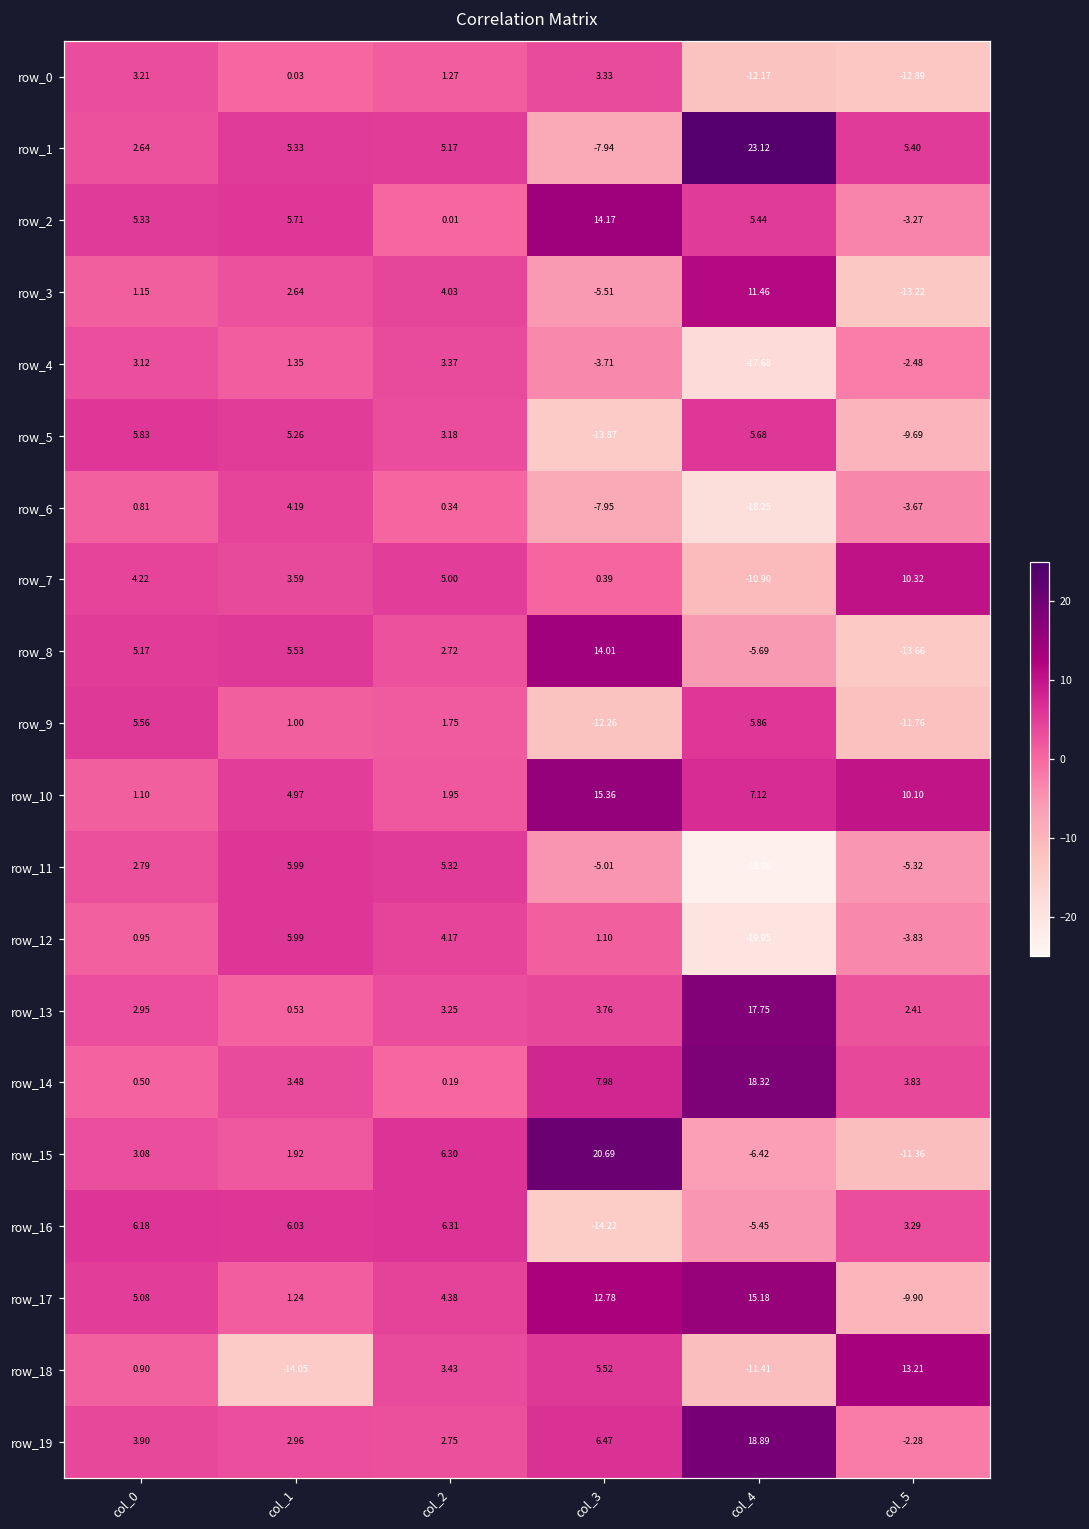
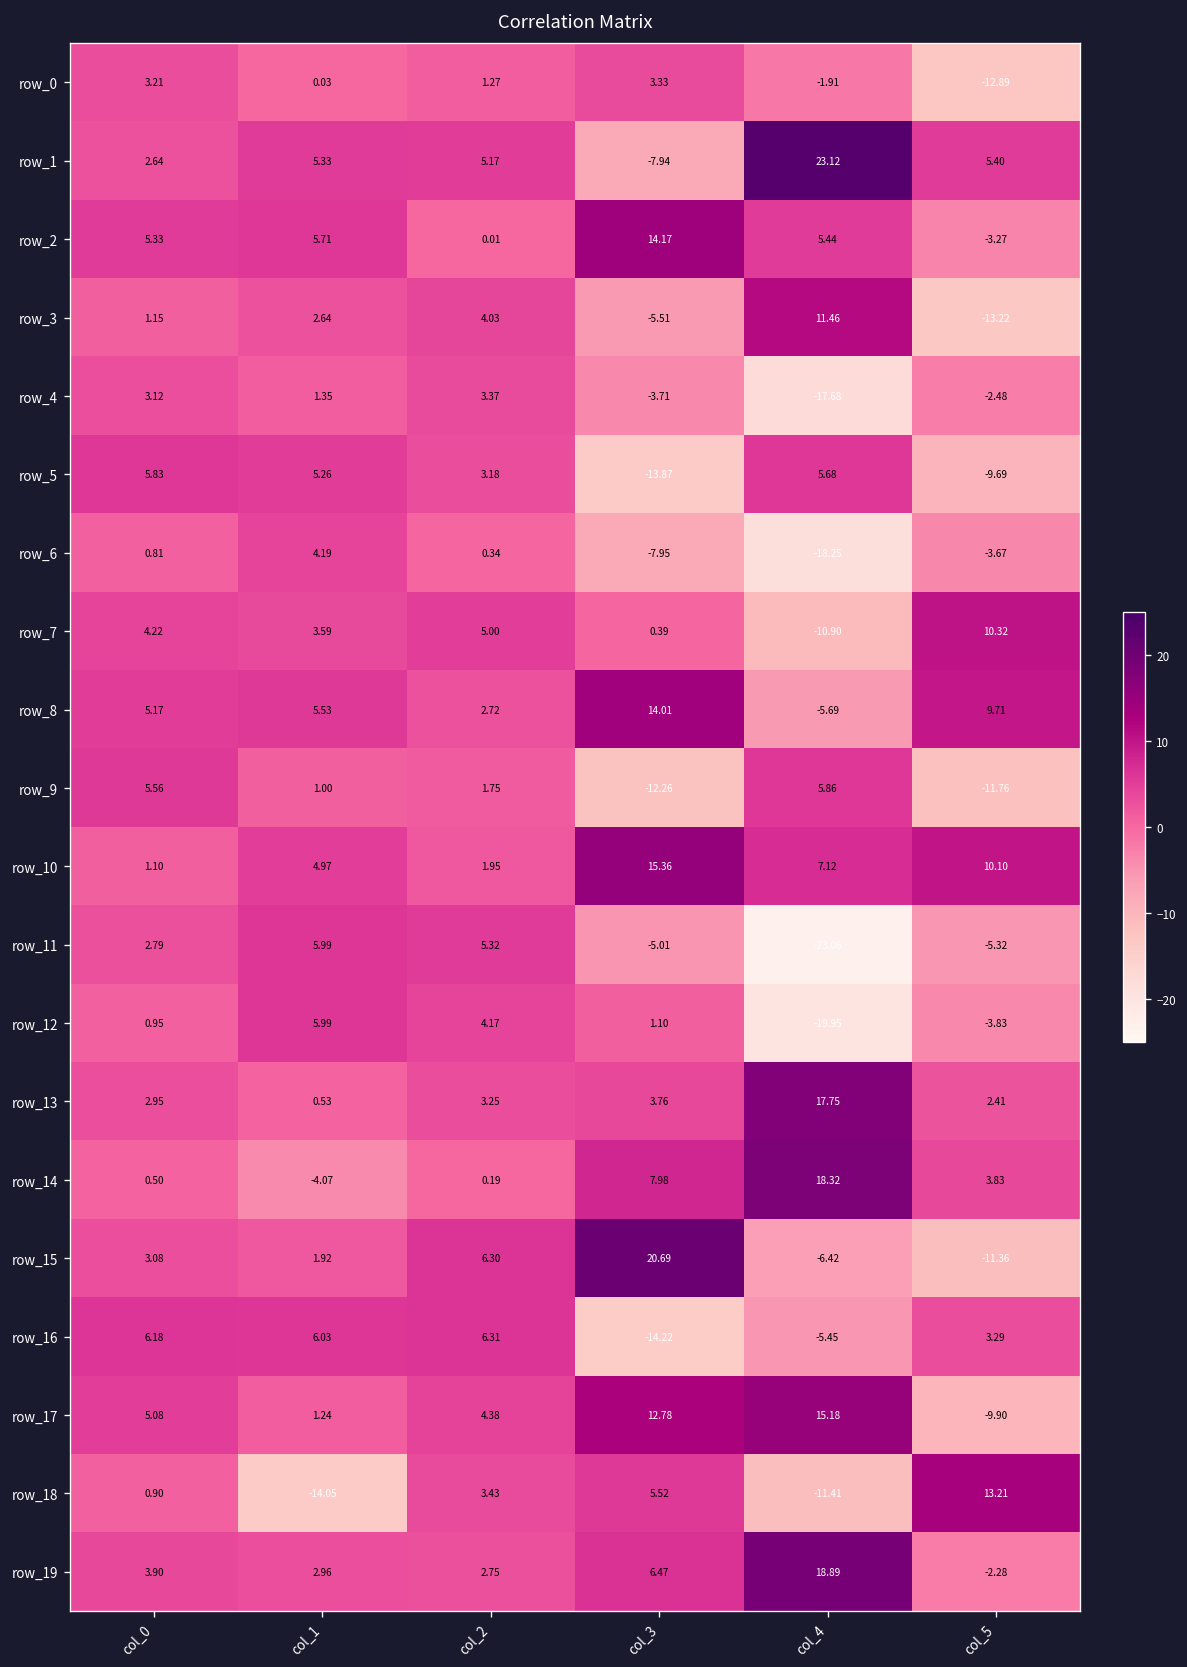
row_0, col_4: -12.17 -> -1.91
row_8, col_5: -13.66 -> 9.71
row_14, col_1: 3.48 -> -4.07
